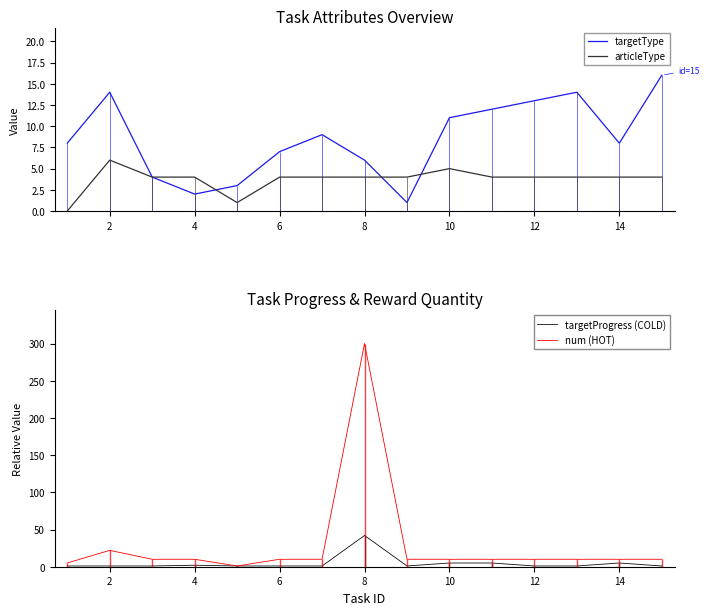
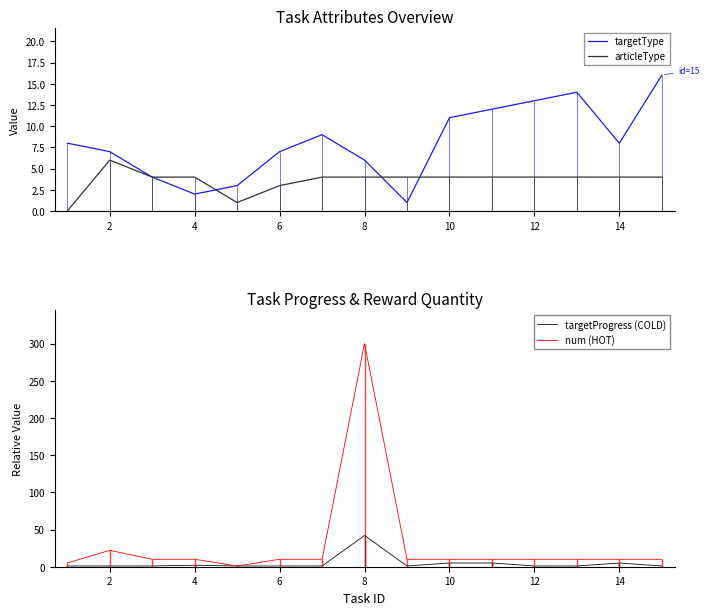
Task Attributes Overview, targetType, 2: 14 -> 7
Task Attributes Overview, articleType, 6: 4 -> 3
Task Attributes Overview, articleType, 10: 5 -> 4
